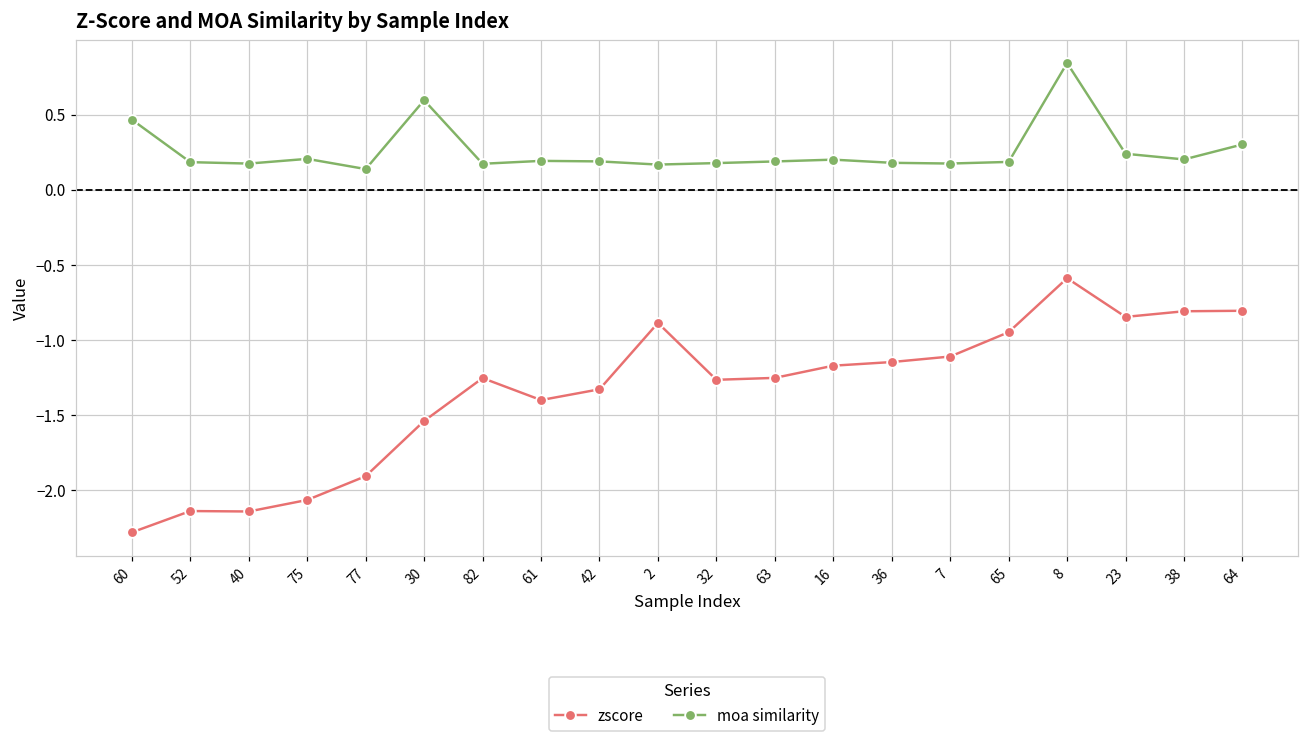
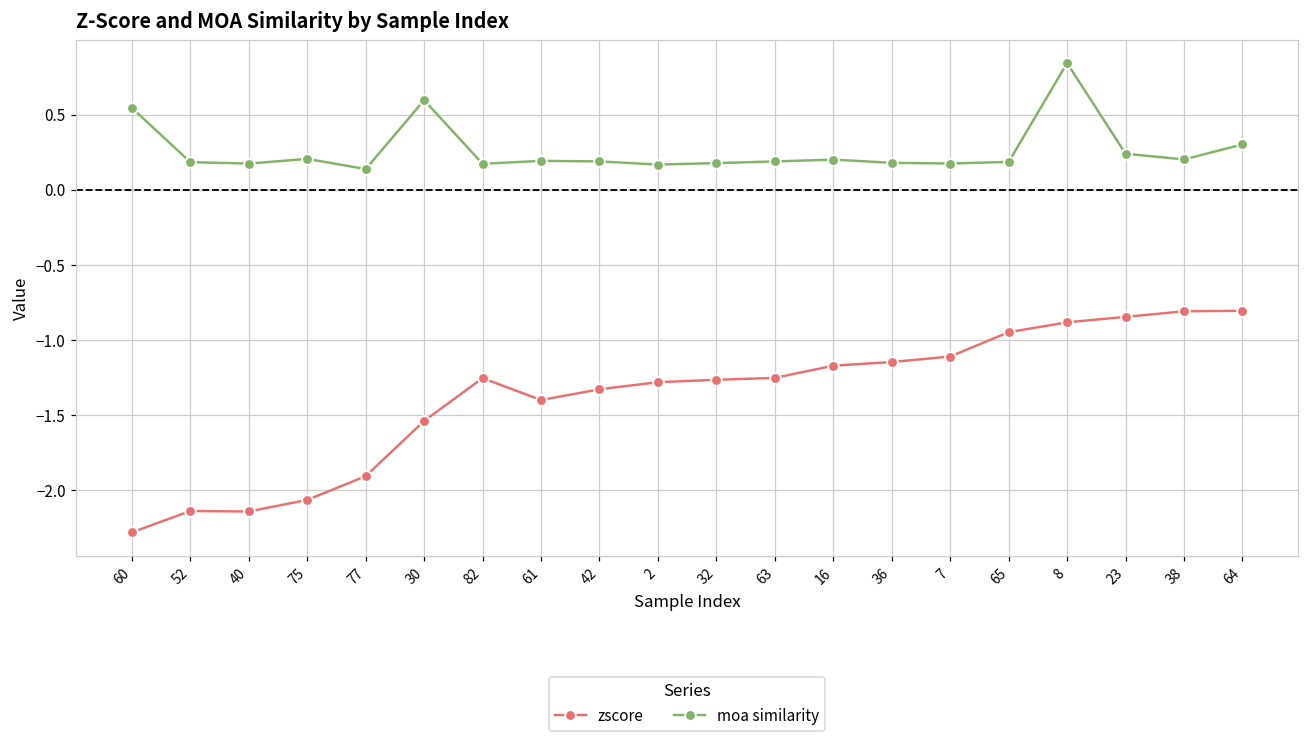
moa similarity, 60: 0.47 -> 0.54
zscore, 2: -0.89 -> -1.28
zscore, 8: -0.59 -> -0.88
